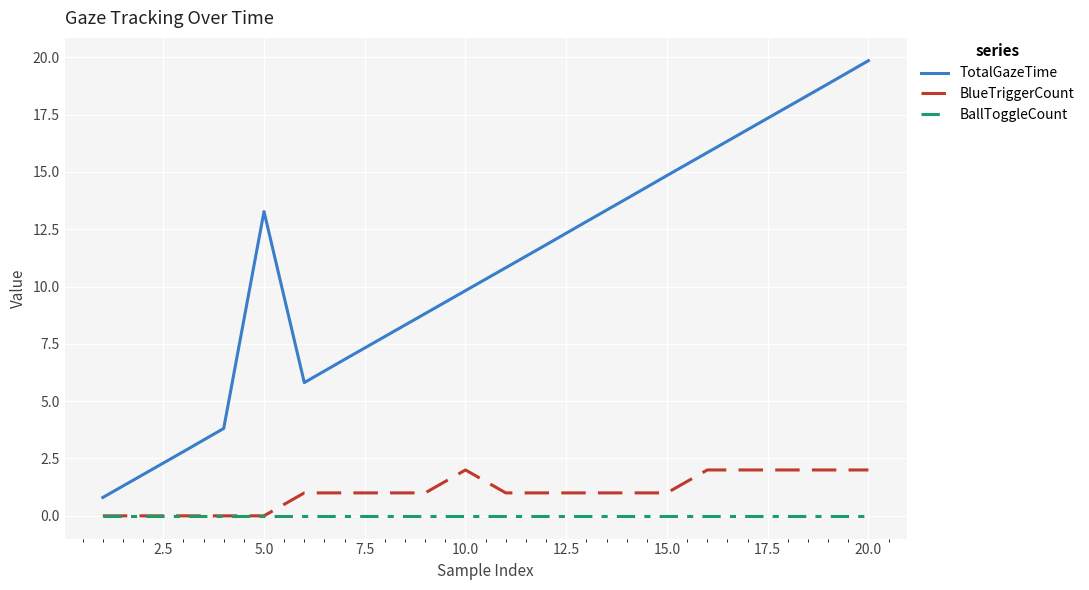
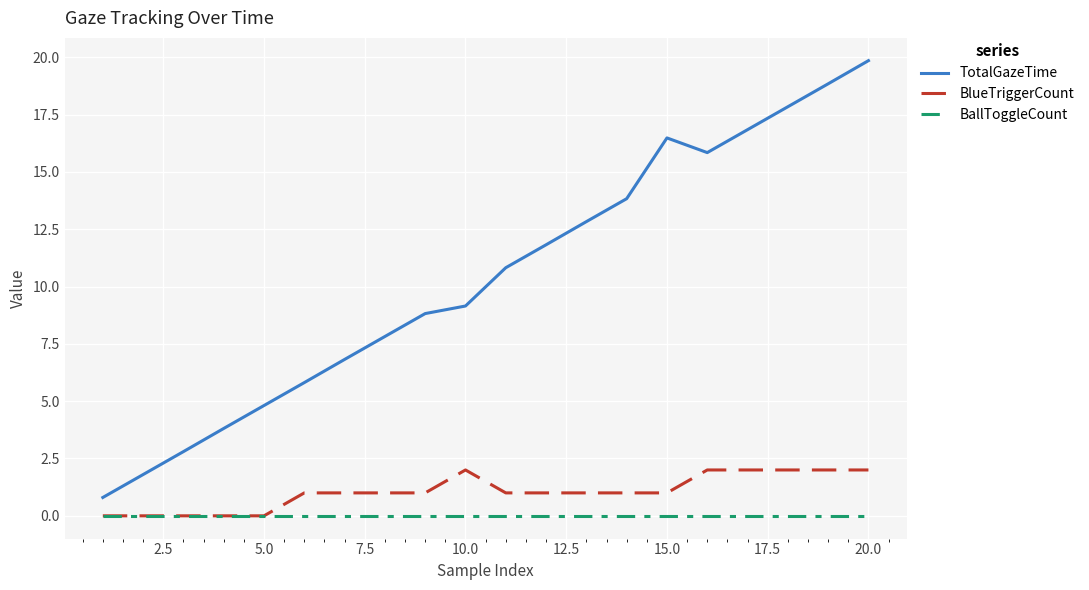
TotalGazeTime, 5.0: 13.3 -> 4.8
TotalGazeTime, 10.0: 9.8 -> 9.2
TotalGazeTime, 15.0: 14.8 -> 16.5
